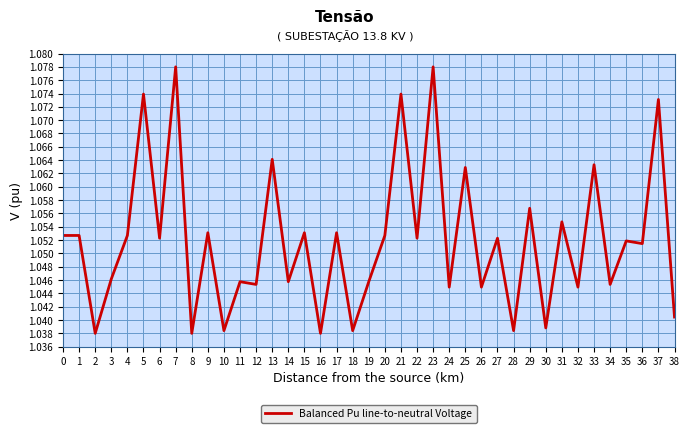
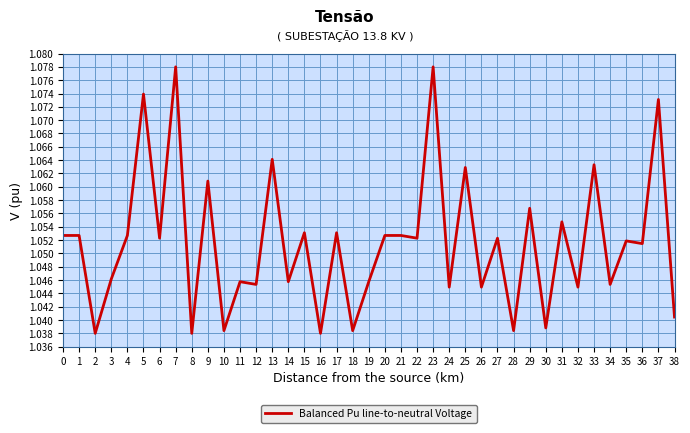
9: 1.053 -> 1.061
21: 1.074 -> 1.053
